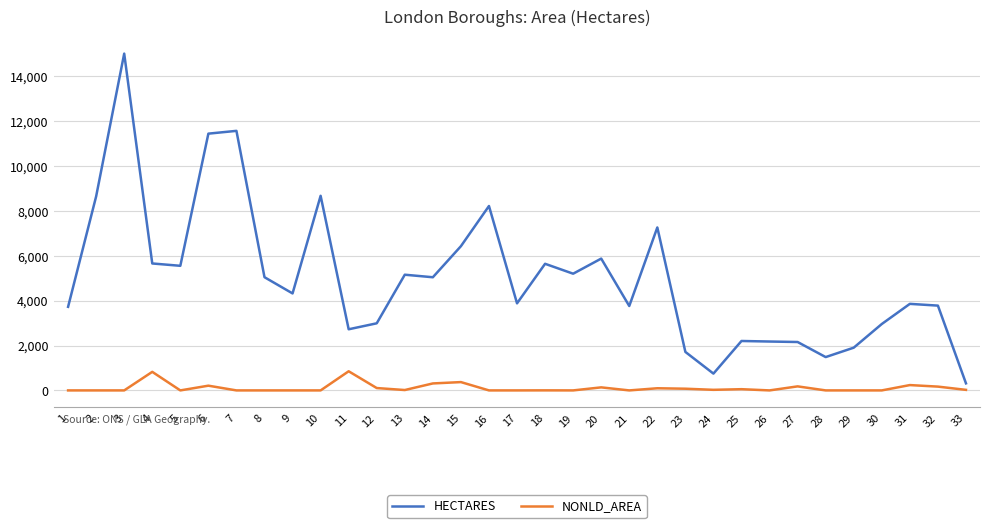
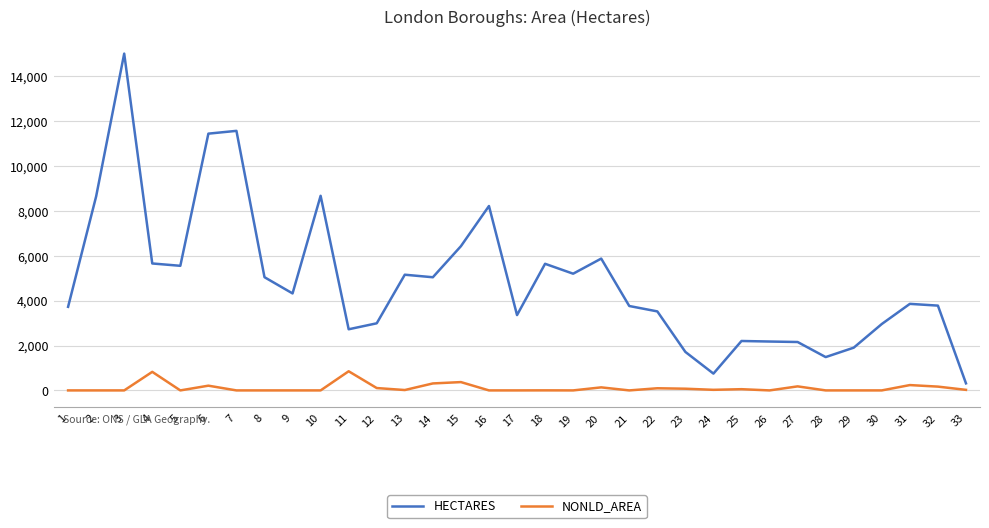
HECTARES, 17: 3,900 -> 3,400
HECTARES, 22: 7,300 -> 3,500
